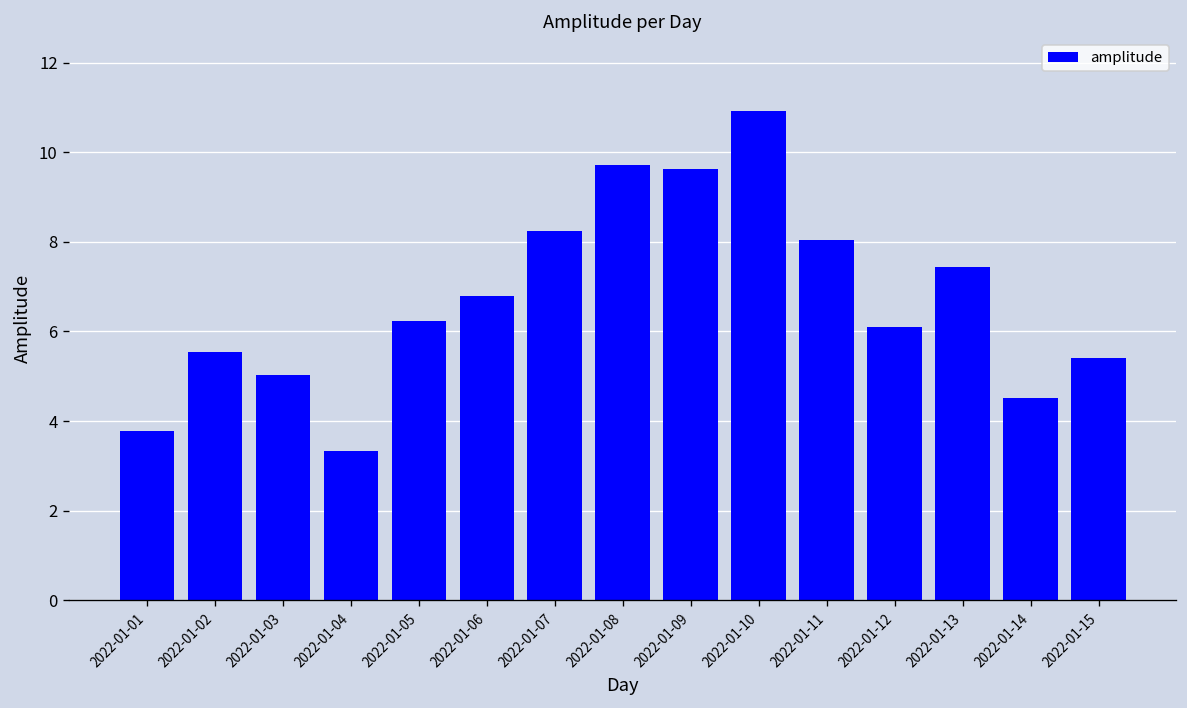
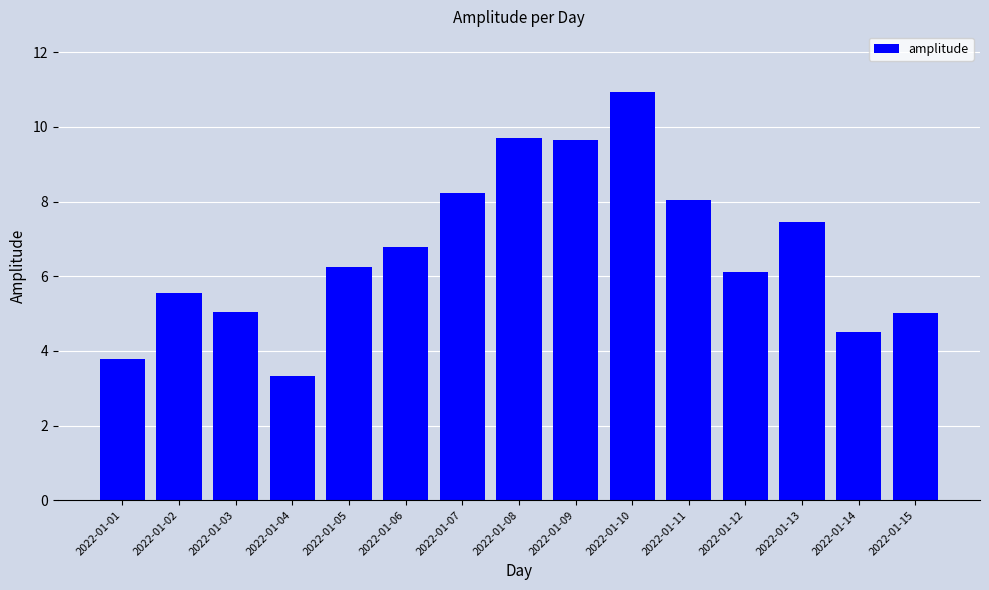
2022-01-15: 5.4 -> 5.0
